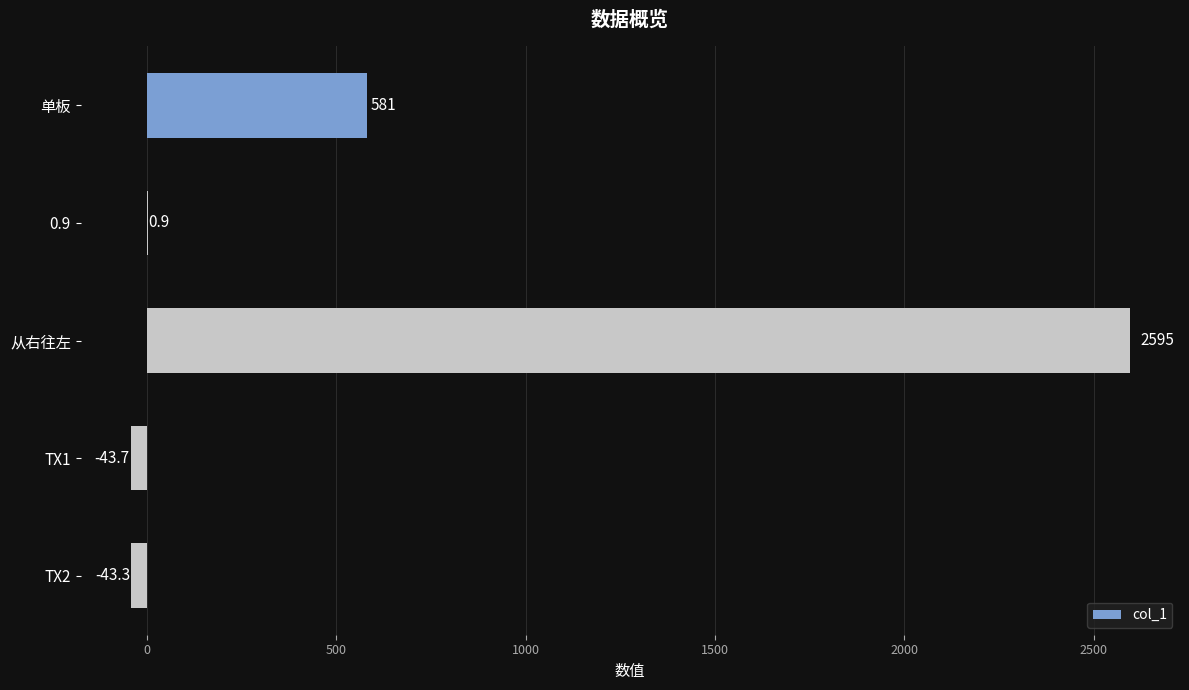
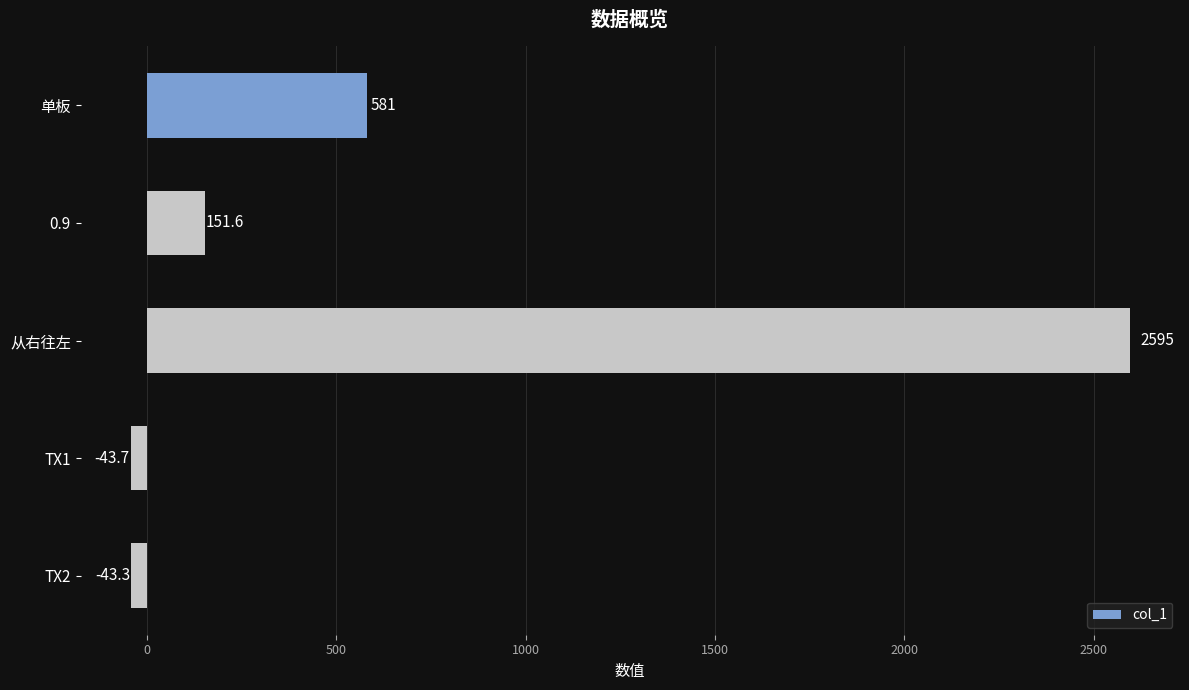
0.9: 0.9 -> 151.6
